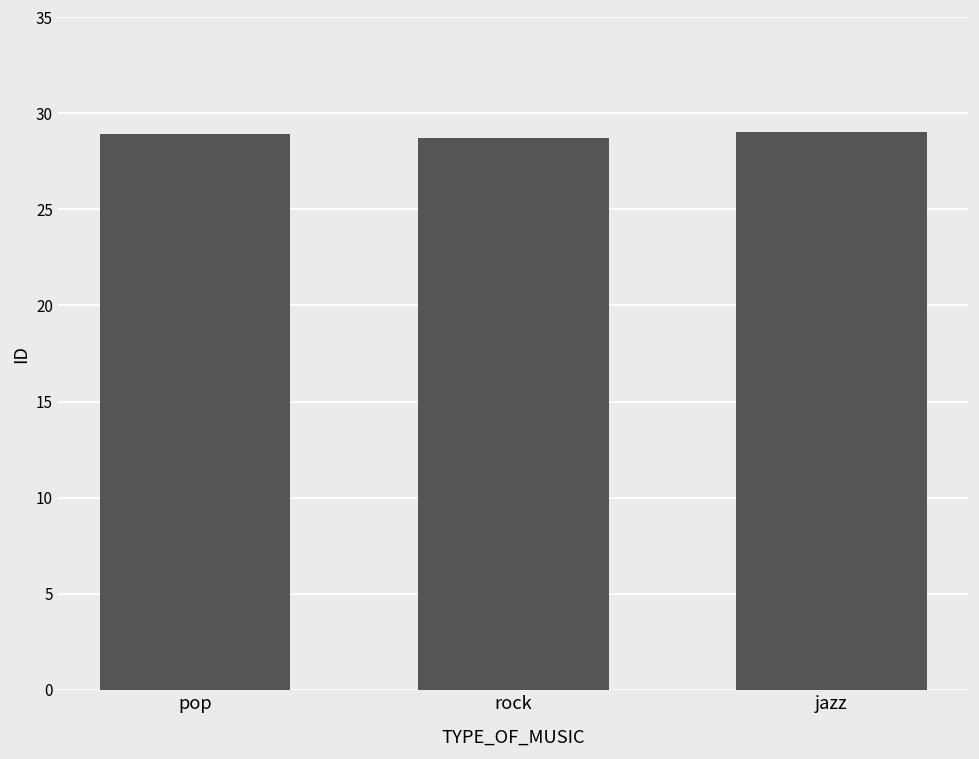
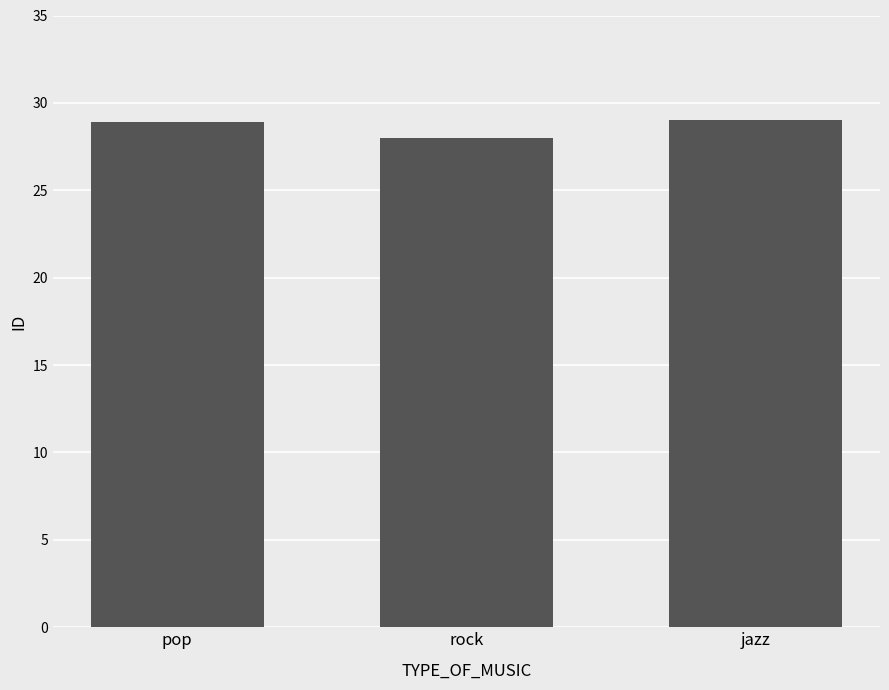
rock: 28.7 -> 28.0
